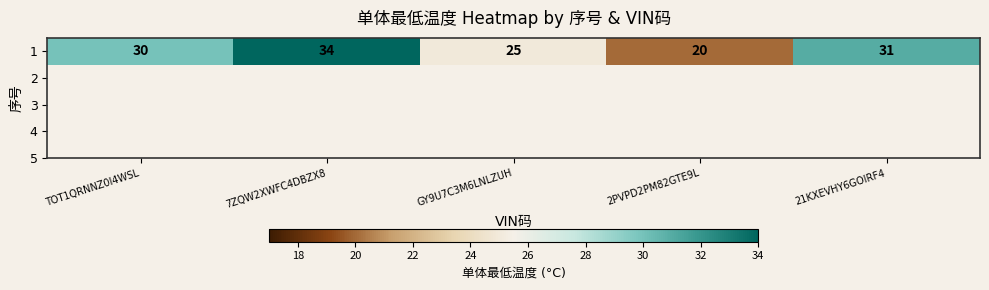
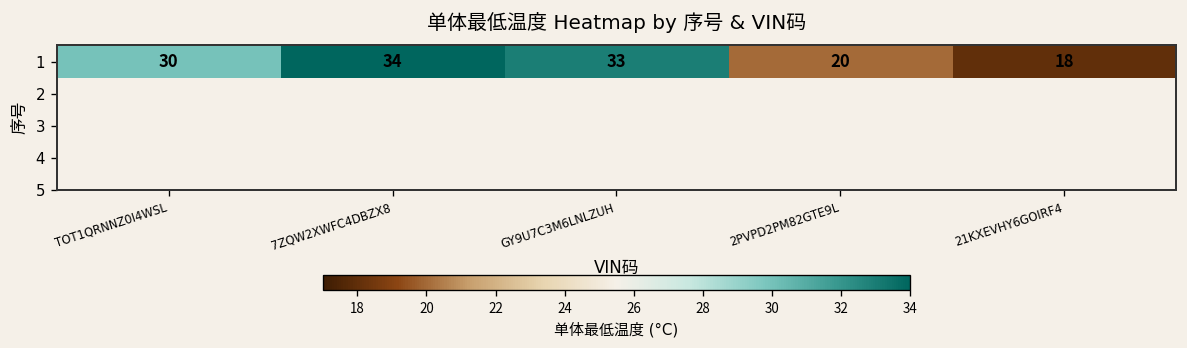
1, GY9U7C3M6LNLZUH: 25 -> 33
1, 21KXEVHY6GOIRF4: 31 -> 18
